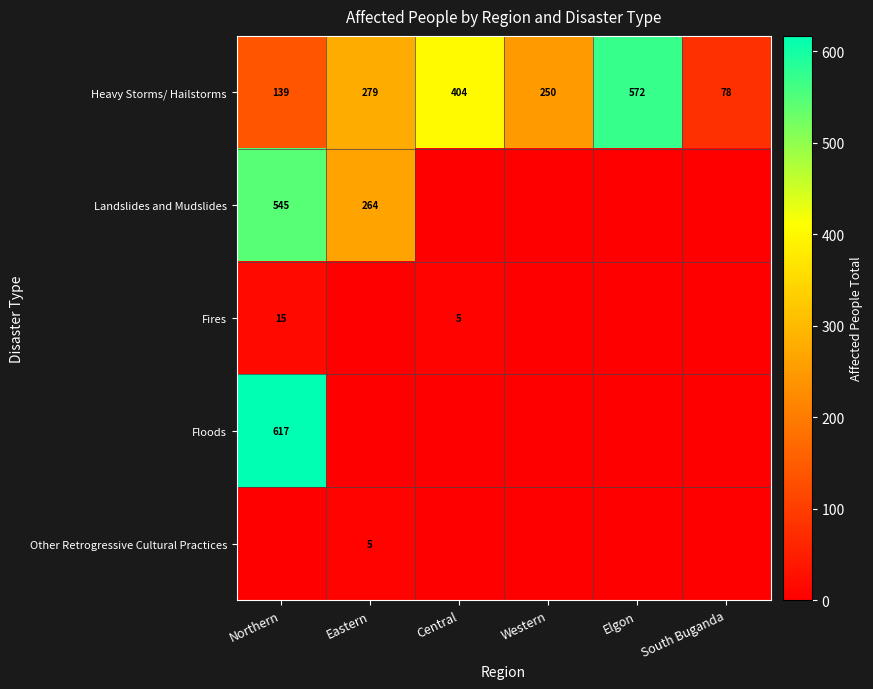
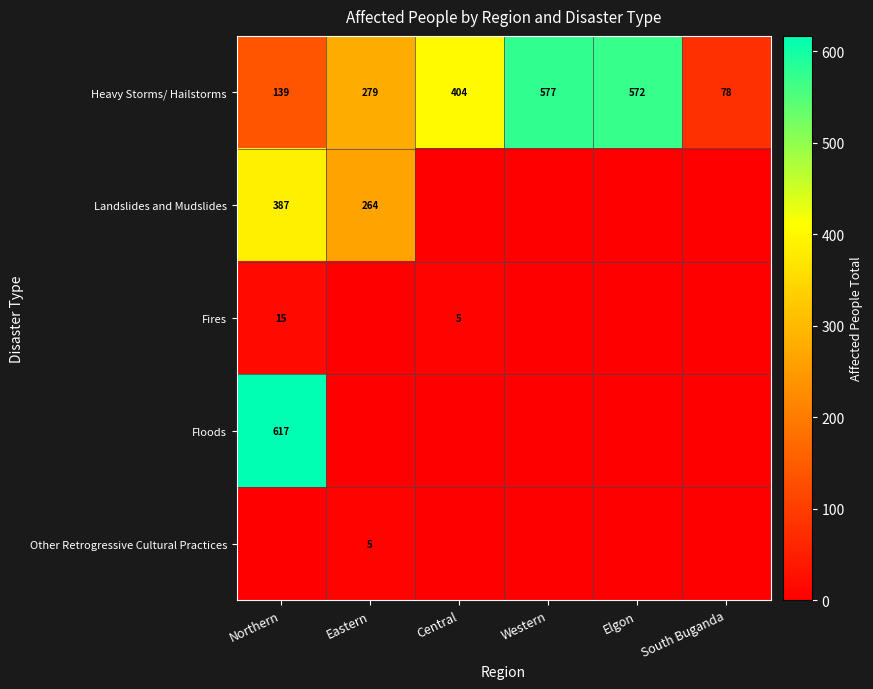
Heavy Storms/ Hailstorms, Western: 250 -> 577
Landslides and Mudslides, Northern: 545 -> 387
